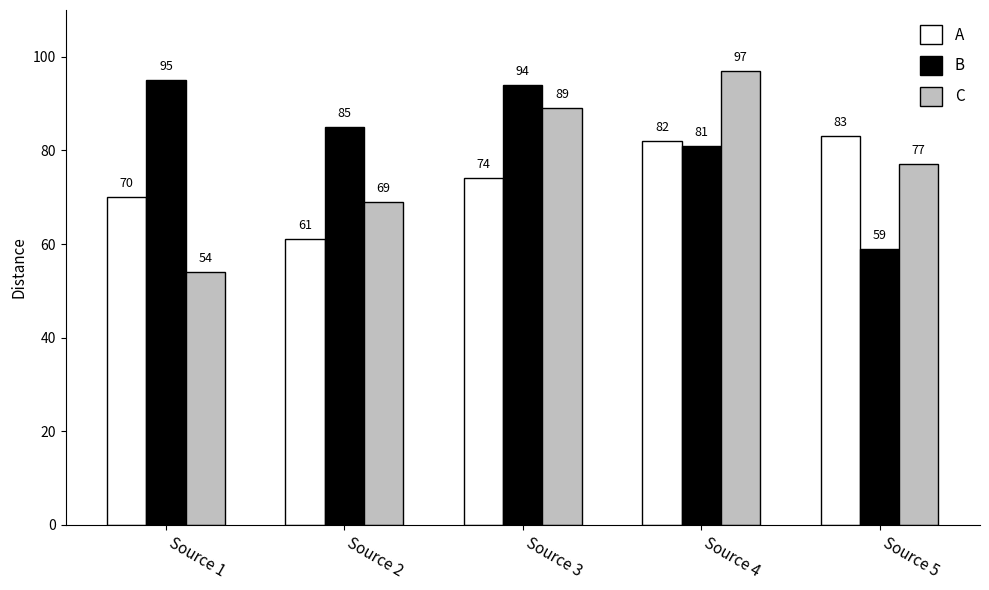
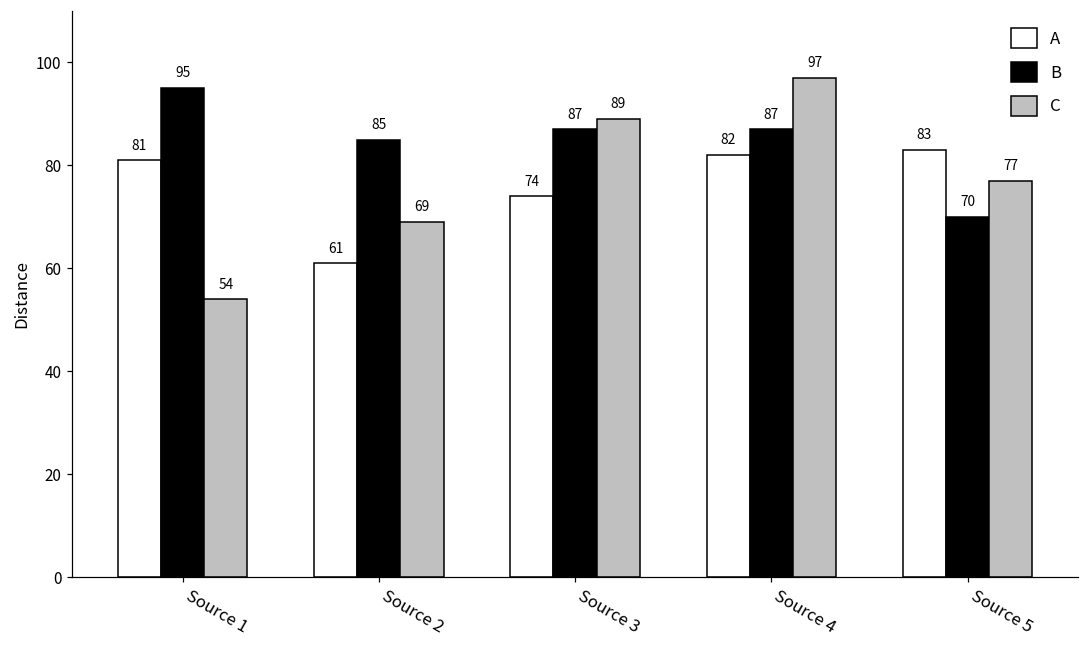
A, Source 1: 70 -> 81
B, Source 3: 94 -> 87
B, Source 4: 81 -> 87
B, Source 5: 59 -> 70
